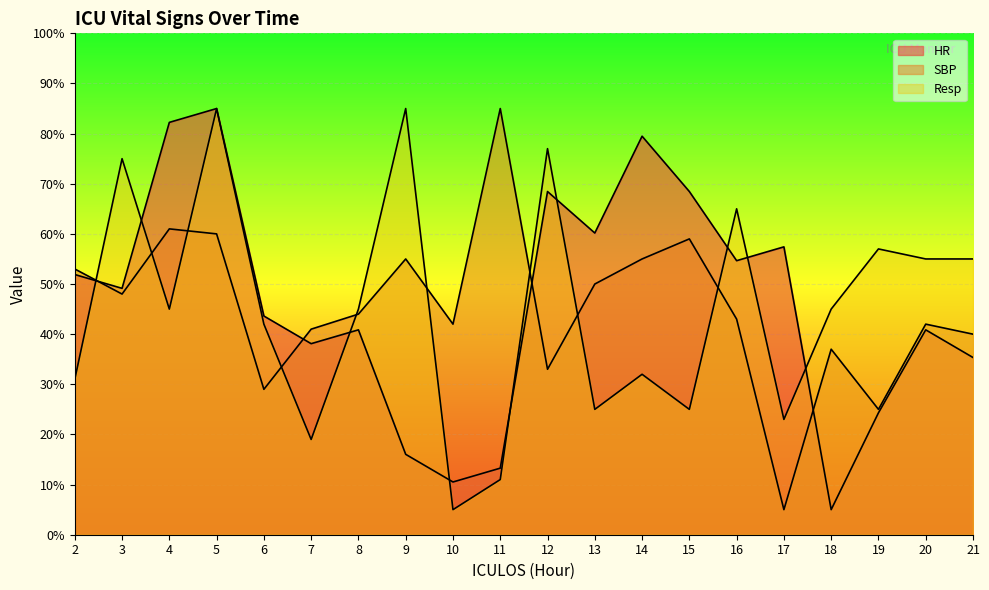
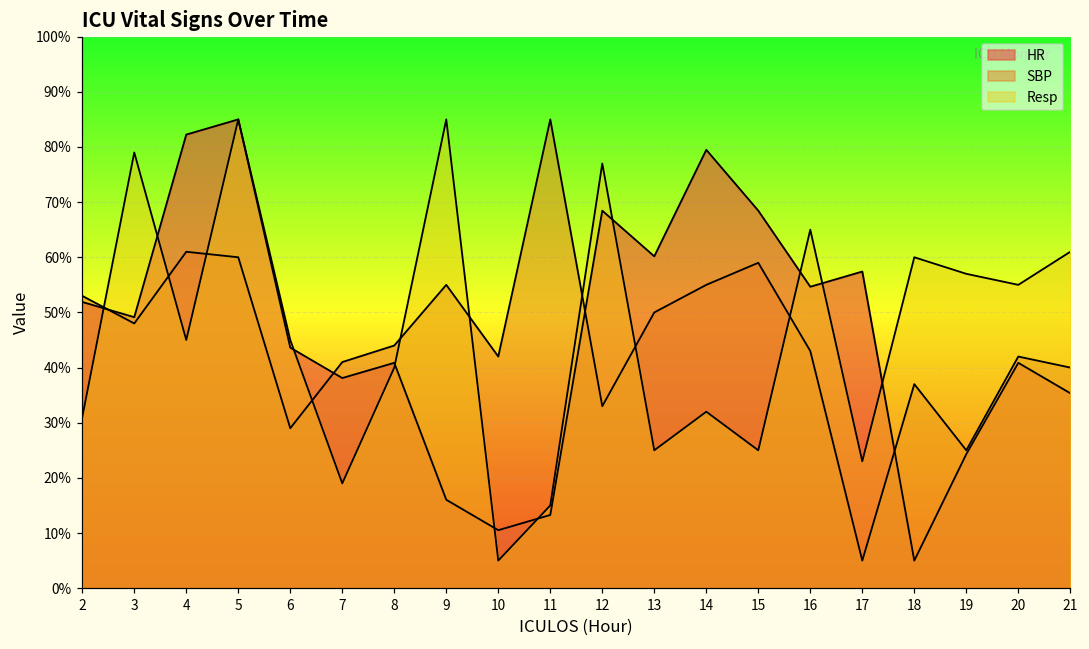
Resp, 3: 75% -> 79%
Resp, 6: 42% -> 45%
Resp, 8: 45% -> 40%
Resp, 11: 11% -> 15%
Resp, 18: 45% -> 60%
Resp, 21: 55% -> 61%
